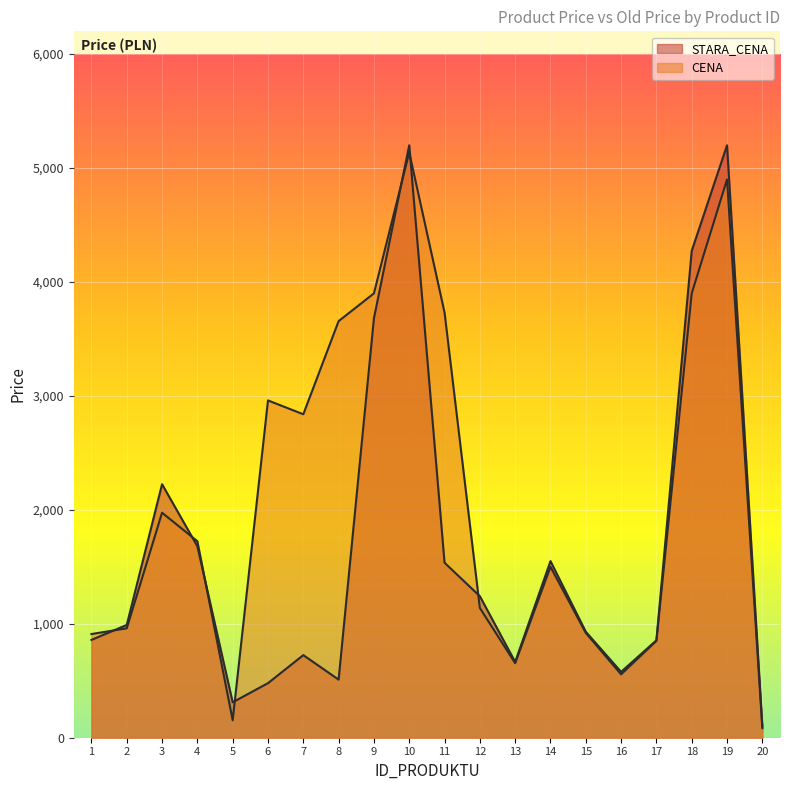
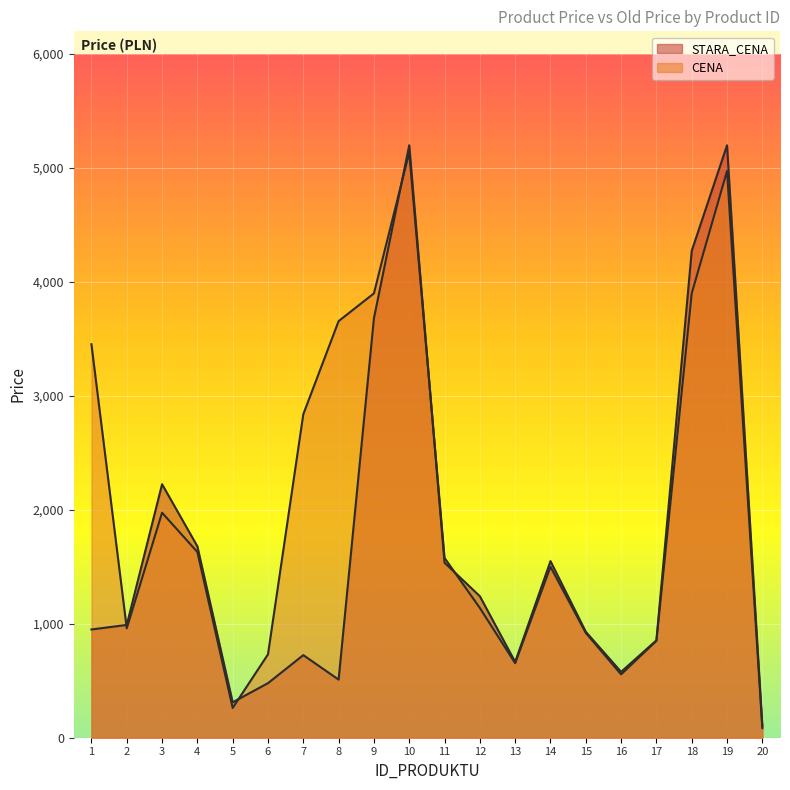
STARA_CENA, 1: 860 -> 950
CENA, 1: 910 -> 3,450
CENA, 4: 1,720 -> 1,630
CENA, 5: 150 -> 260
CENA, 6: 2,960 -> 730
CENA, 11: 3,730 -> 1,580
CENA, 19: 4,900 -> 4,970
